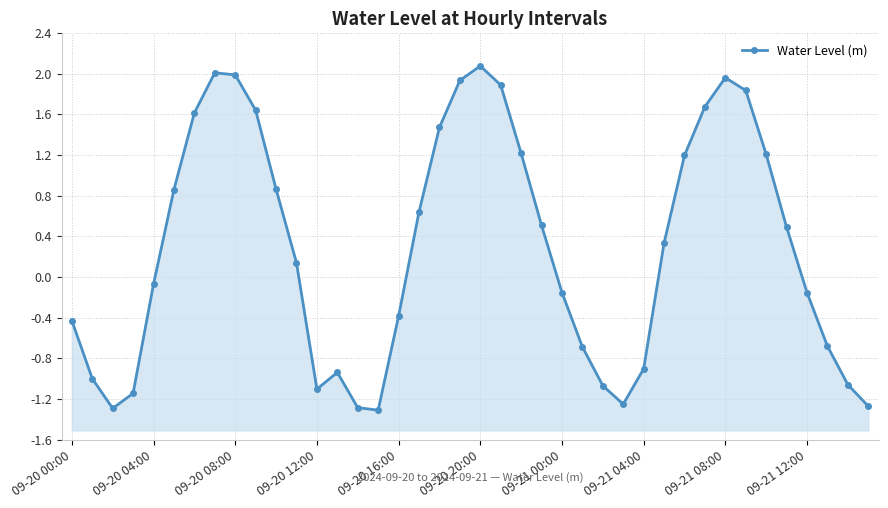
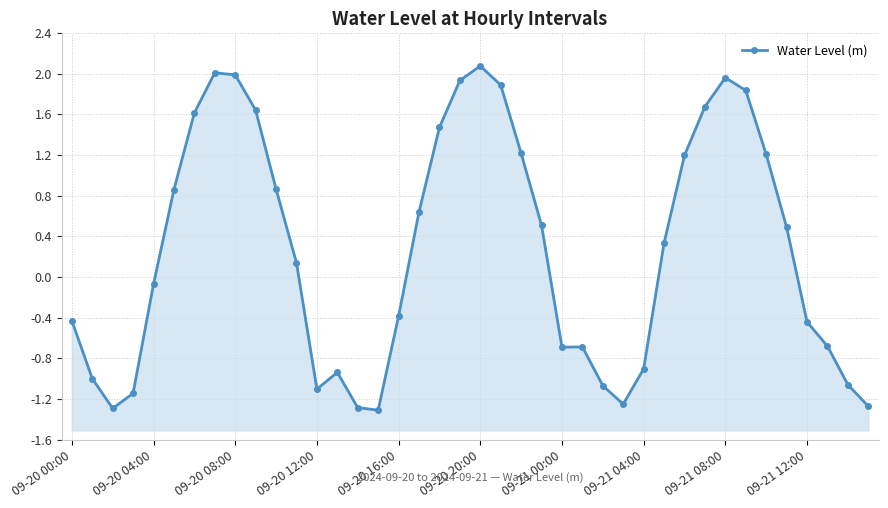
09-21 00:00: -0.15 -> -0.69
09-21 12:00: -0.15 -> -0.44
